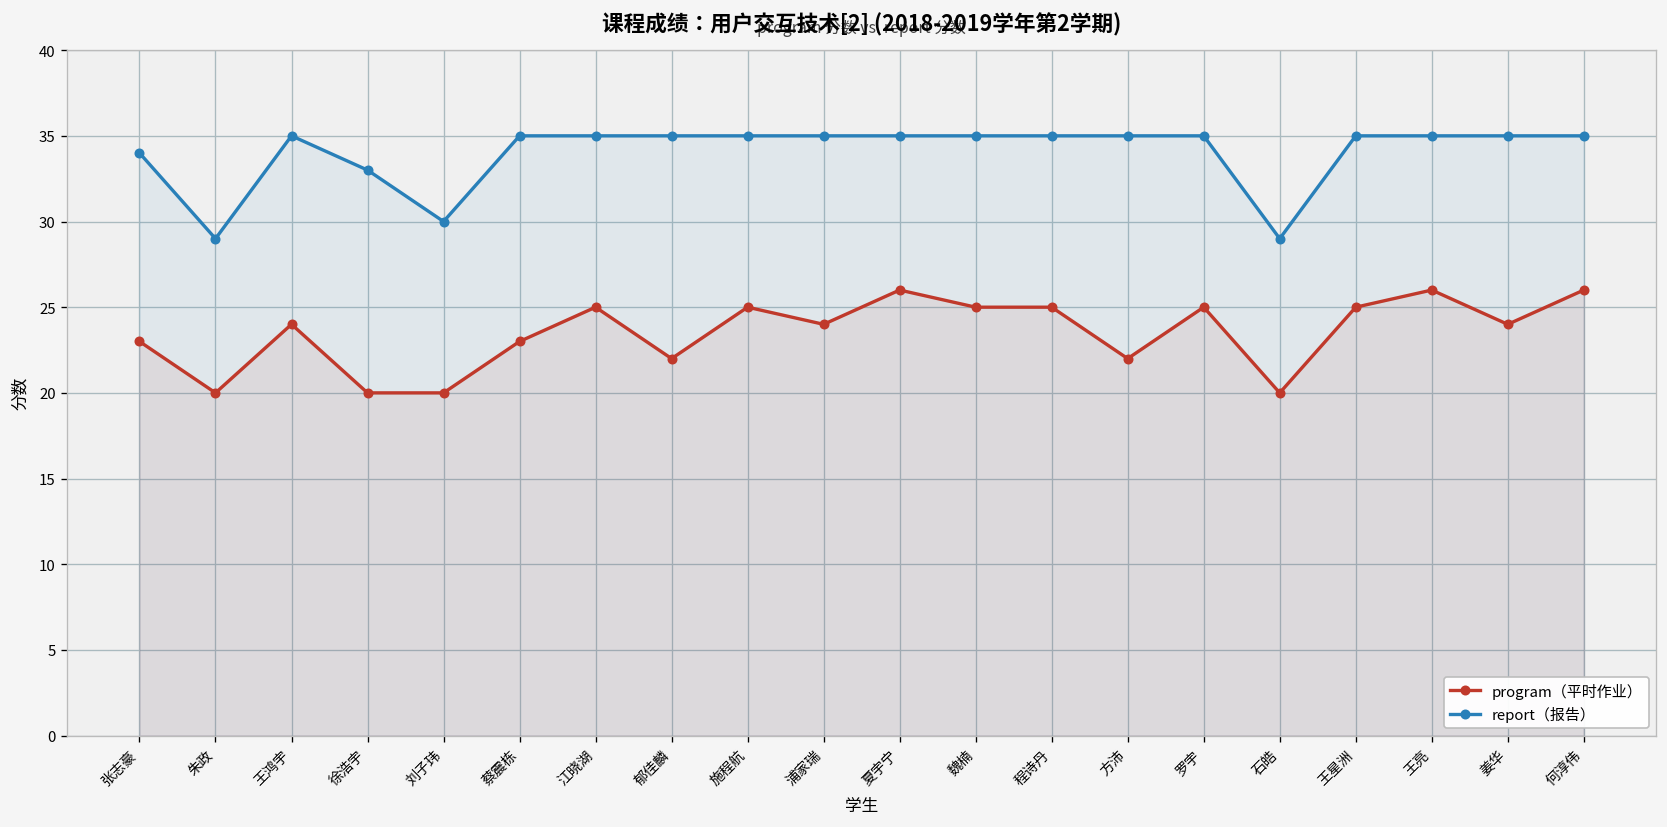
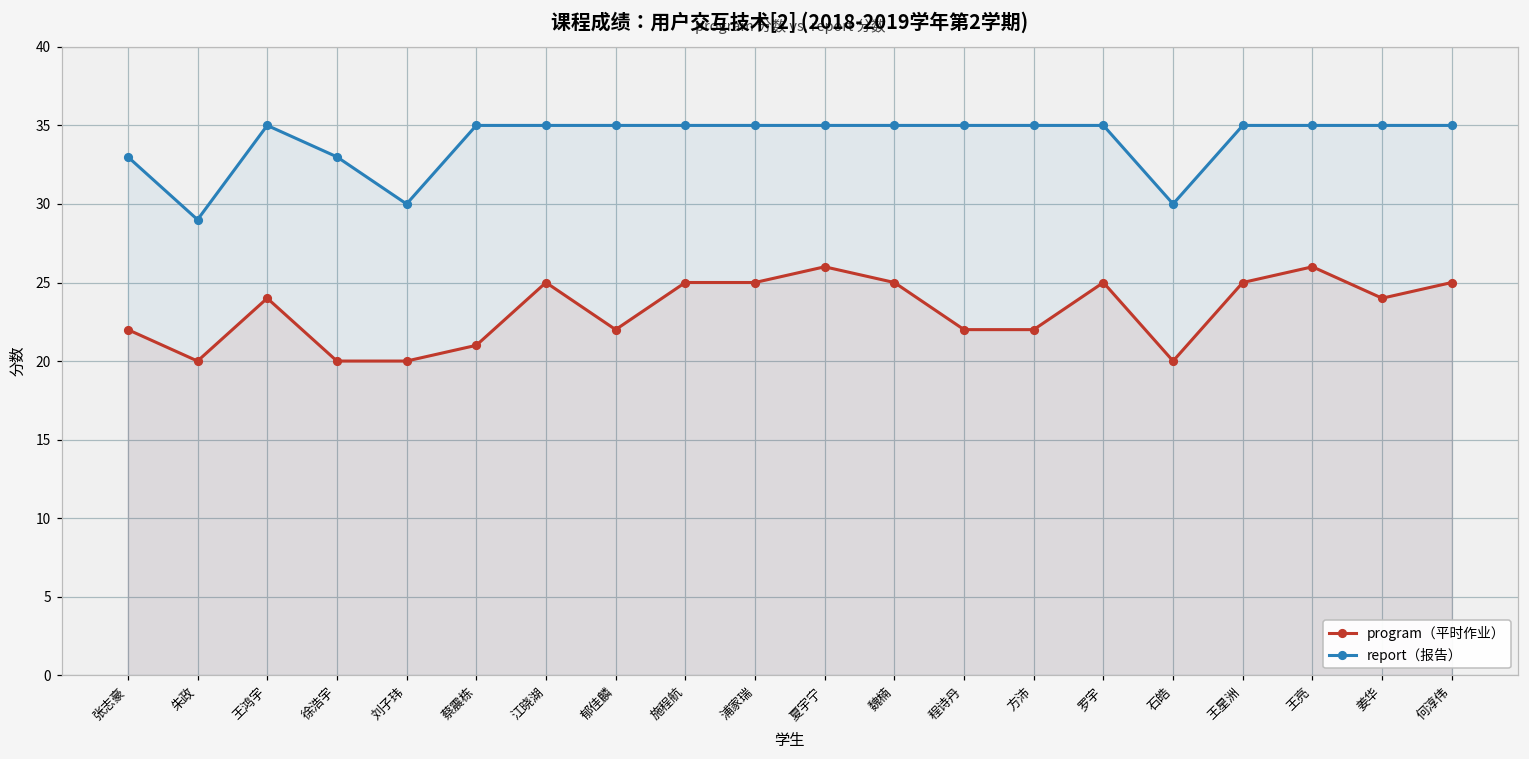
program（平时作业）, 张志豪: 23 -> 22
report（报告）, 张志豪: 34 -> 33
program（平时作业）, 蔡震栋: 23 -> 21
program（平时作业）, 浦家瑞: 24 -> 25
program（平时作业）, 程诗丹: 25 -> 22
report（报告）, 石皓: 29 -> 30
program（平时作业）, 何淳伟: 26 -> 25
